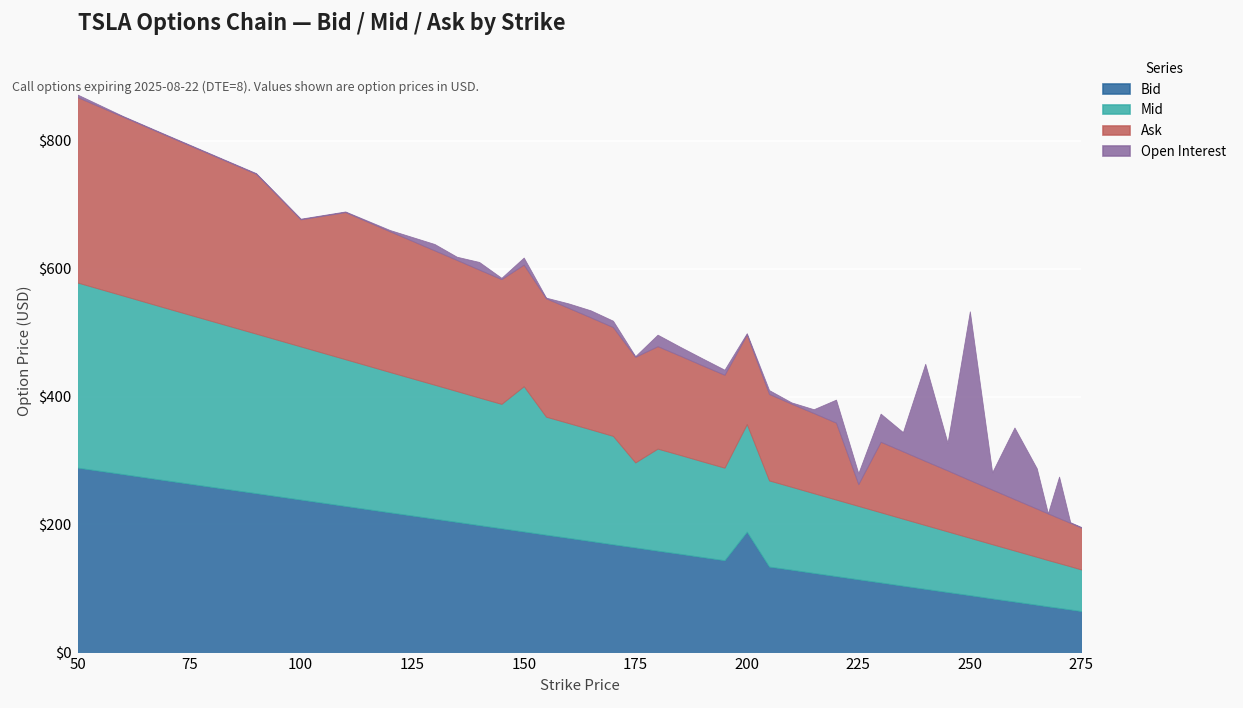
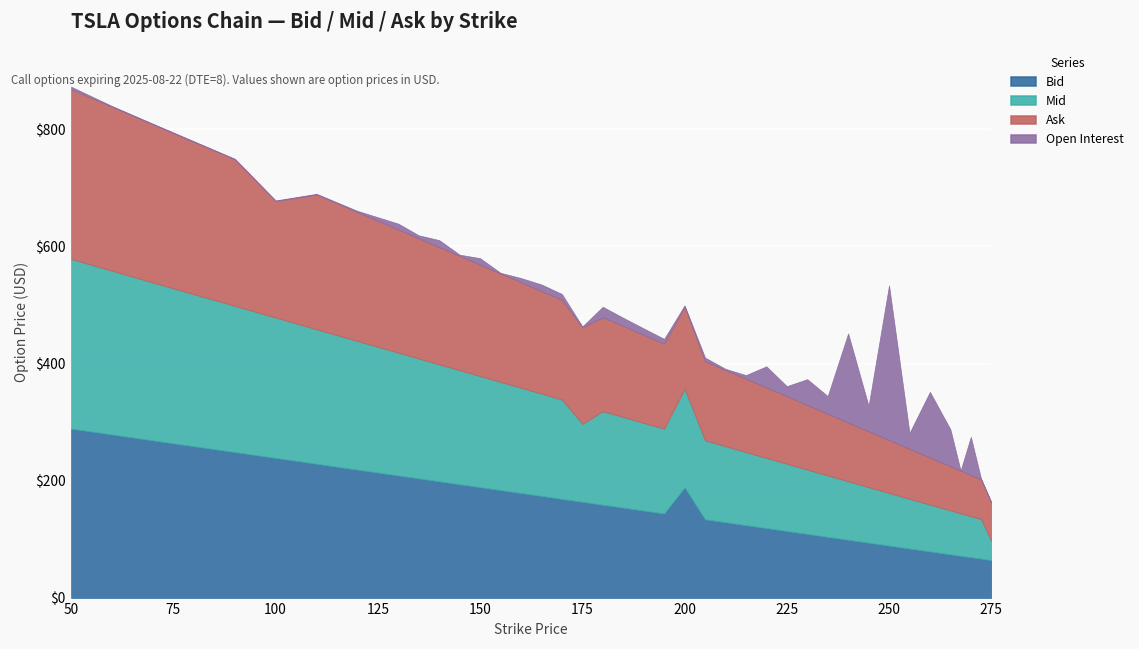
Mid, 150: $230 -> $190
Ask, 225: $30 -> $120
Mid, 275: $60 -> $30
